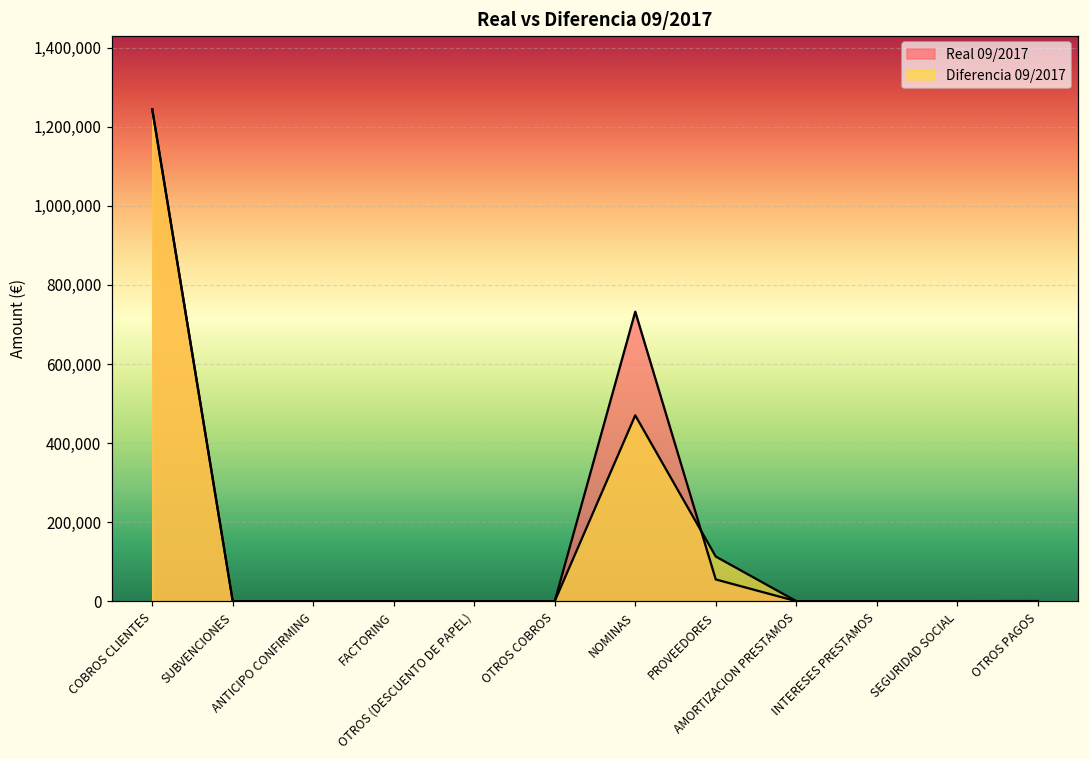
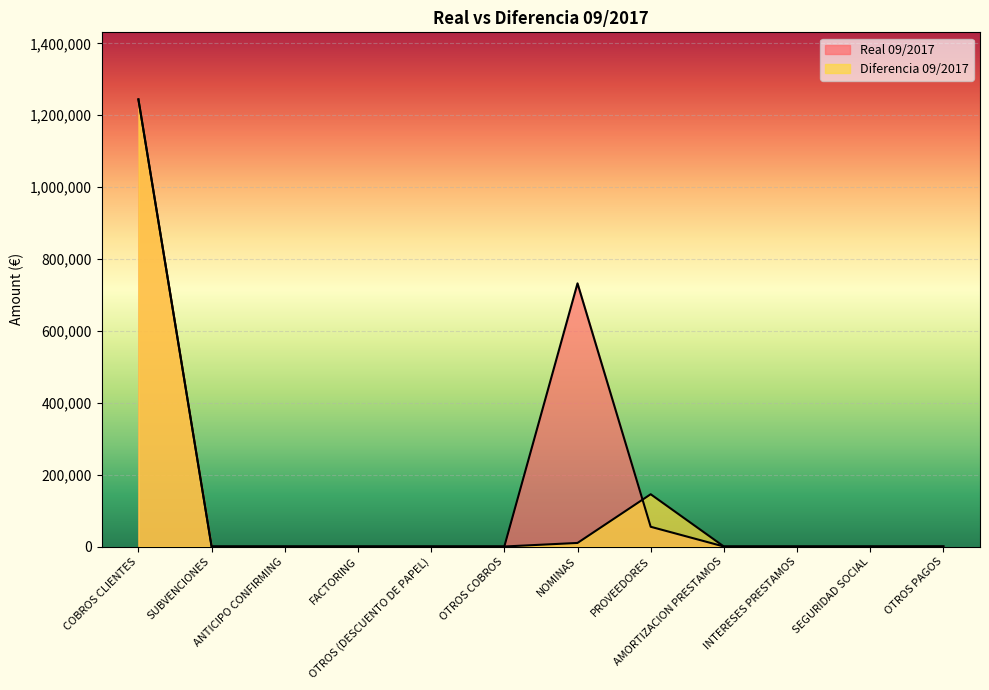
Diferencia 09/2017, NOMINAS: 470,000 -> 10,000
Diferencia 09/2017, PROVEEDORES: 110,000 -> 150,000
